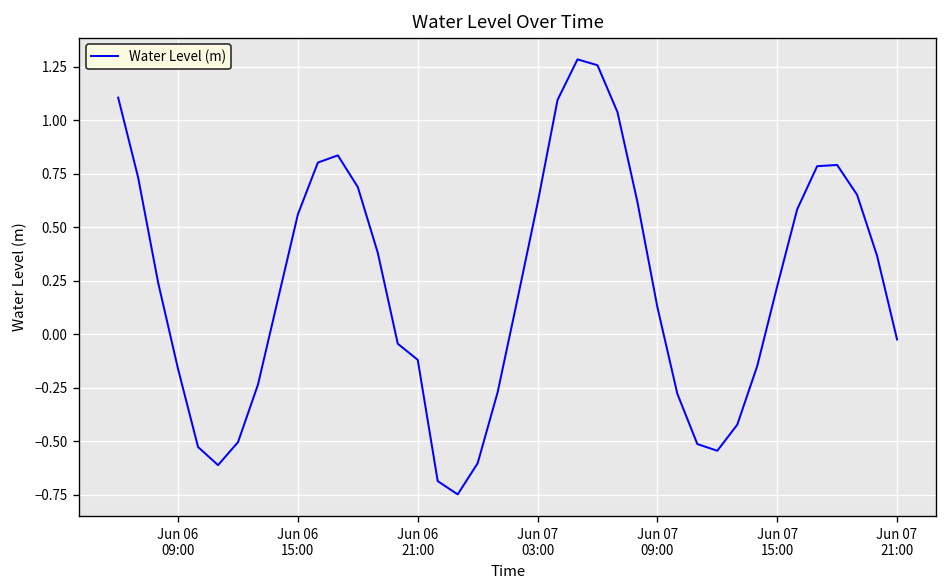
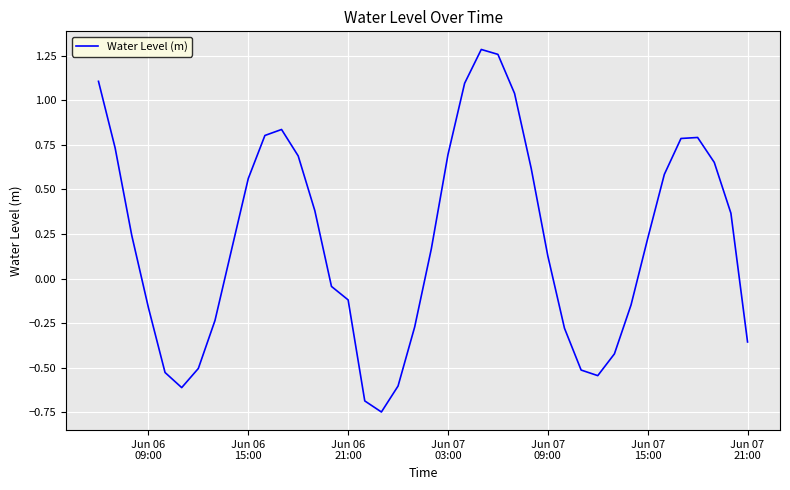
Jun 07 03:00: 0.61 -> 0.70
Jun 07 21:00: -0.02 -> -0.36
